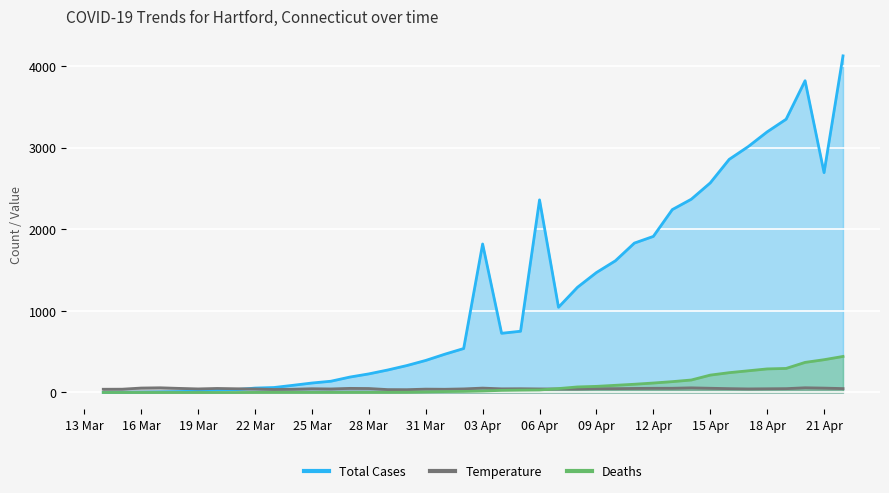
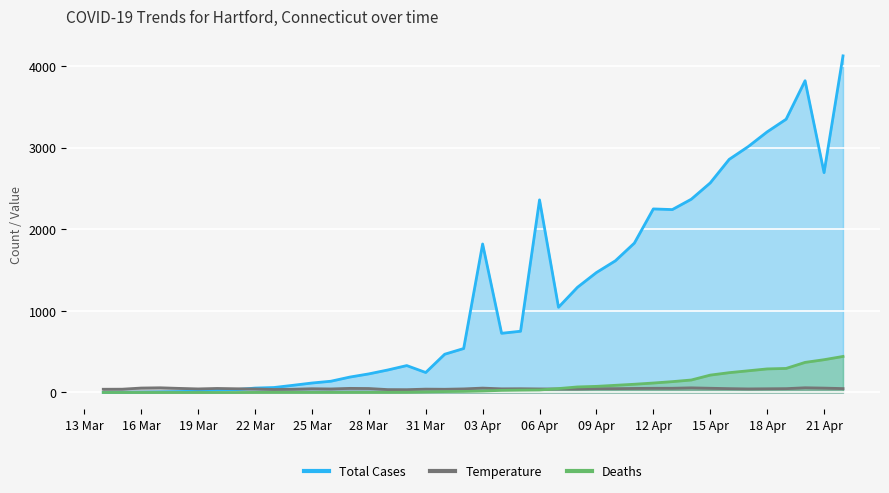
Total Cases, 31 Mar: 400 -> 200
Total Cases, 12 Apr: 1900 -> 2300
